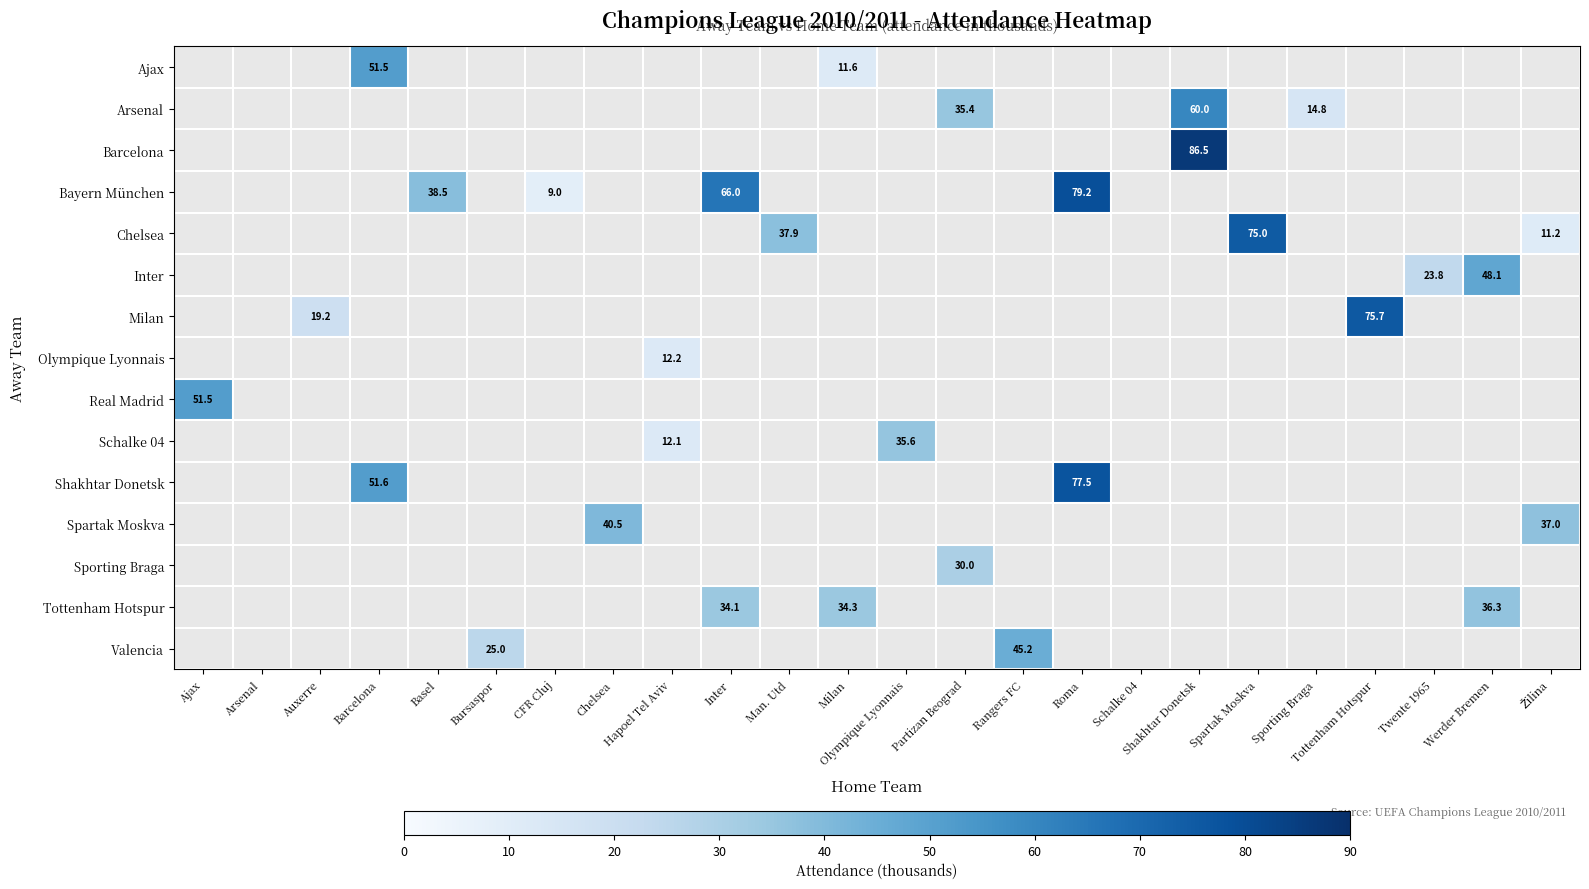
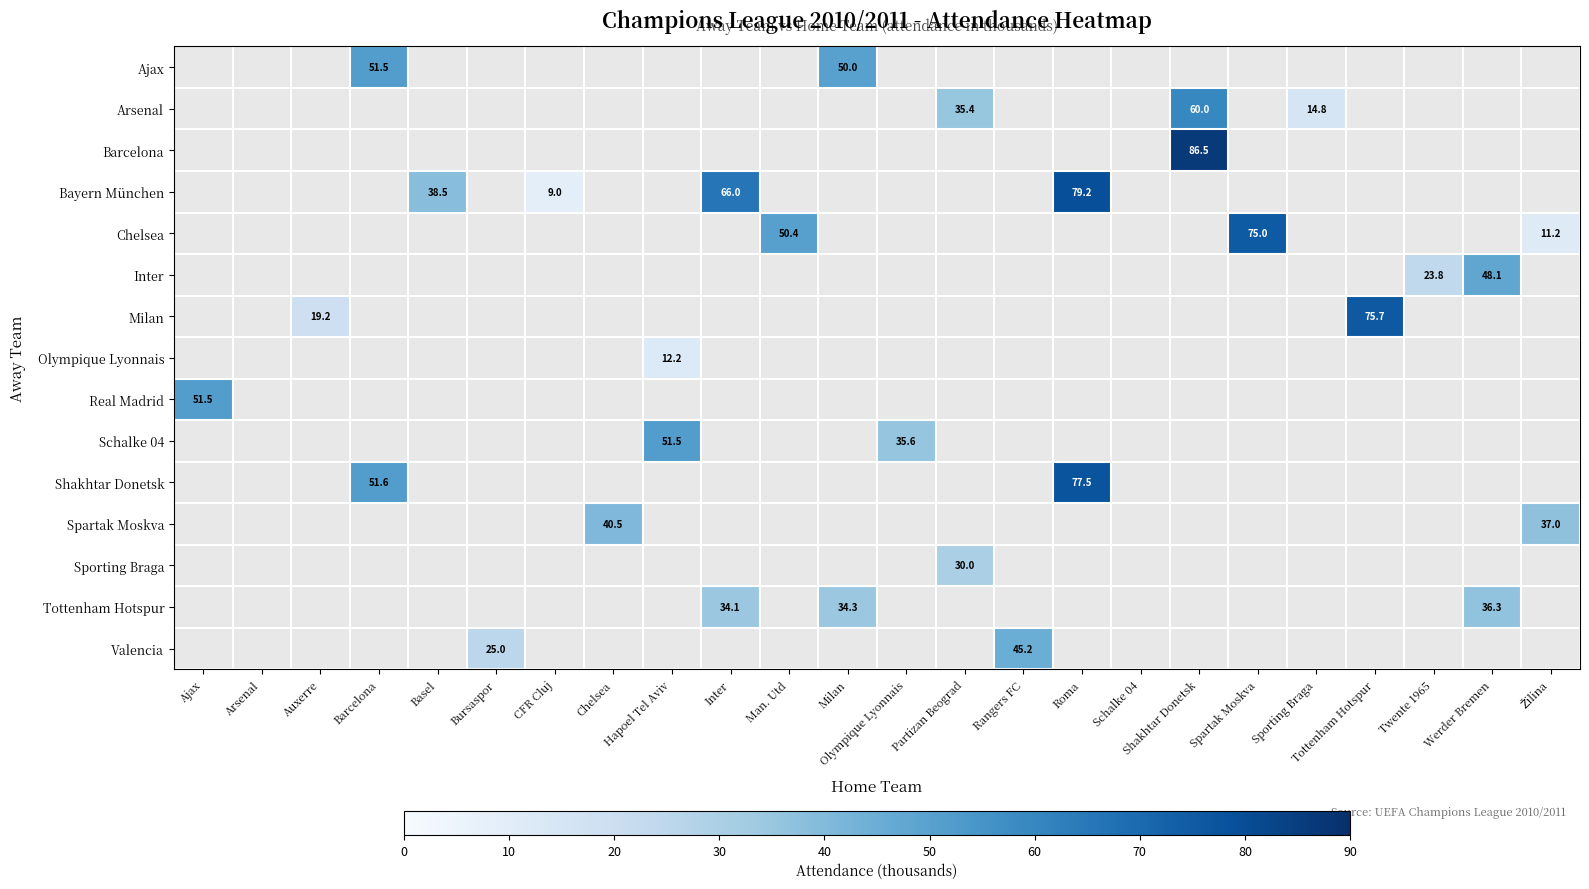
Ajax, Milan: 11.6 -> 50.0
Chelsea, Man. Utd: 37.9 -> 50.4
Schalke 04, Hapoel Tel Aviv: 12.1 -> 51.5
